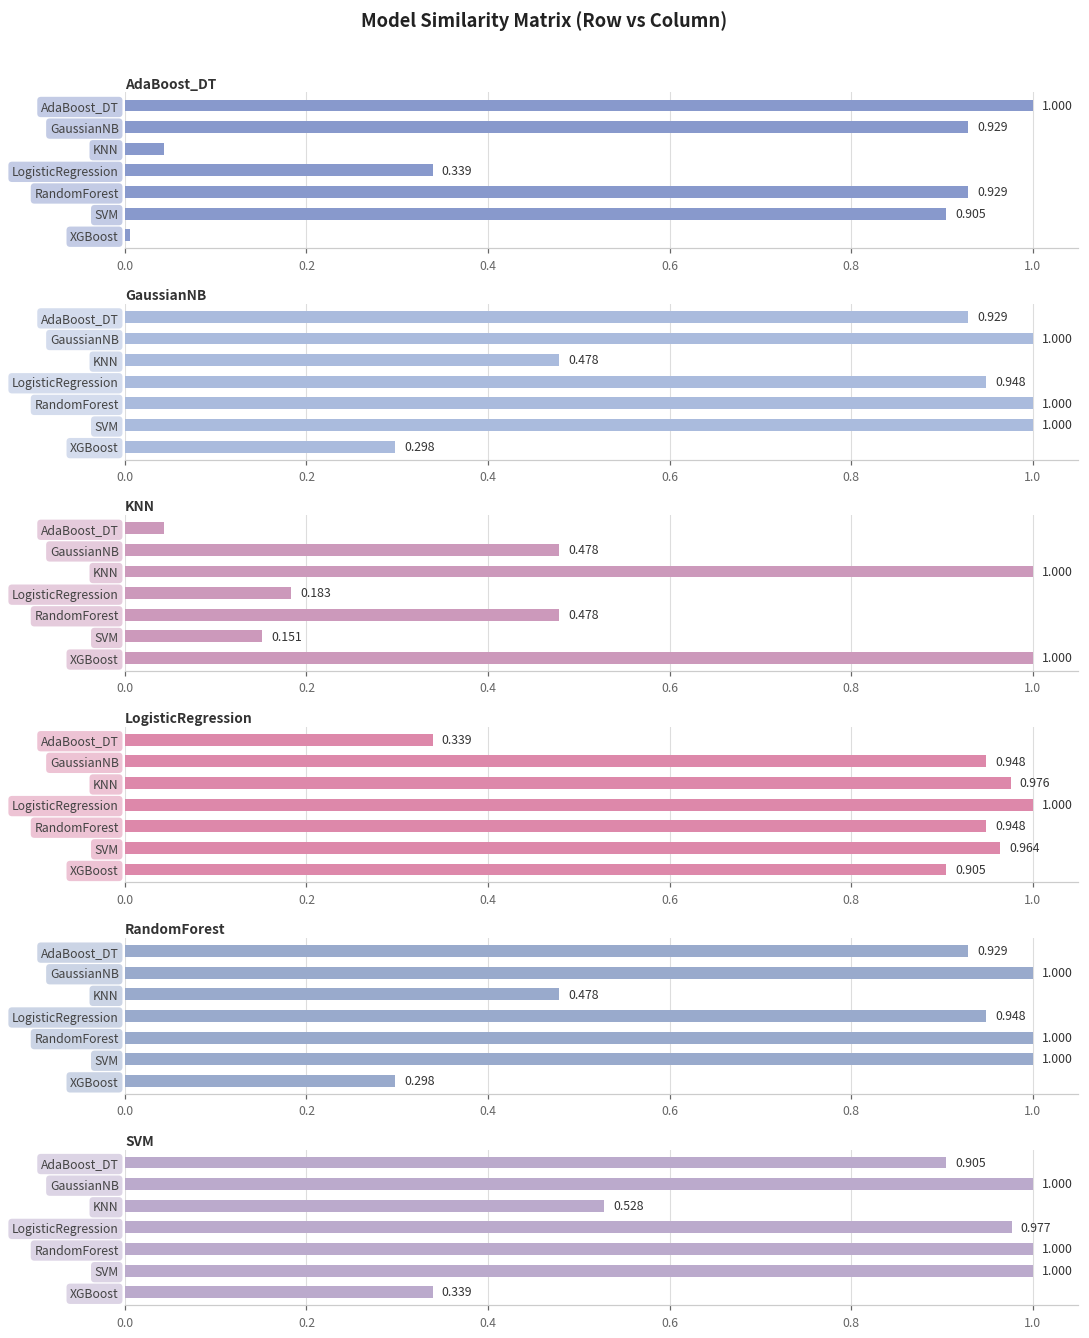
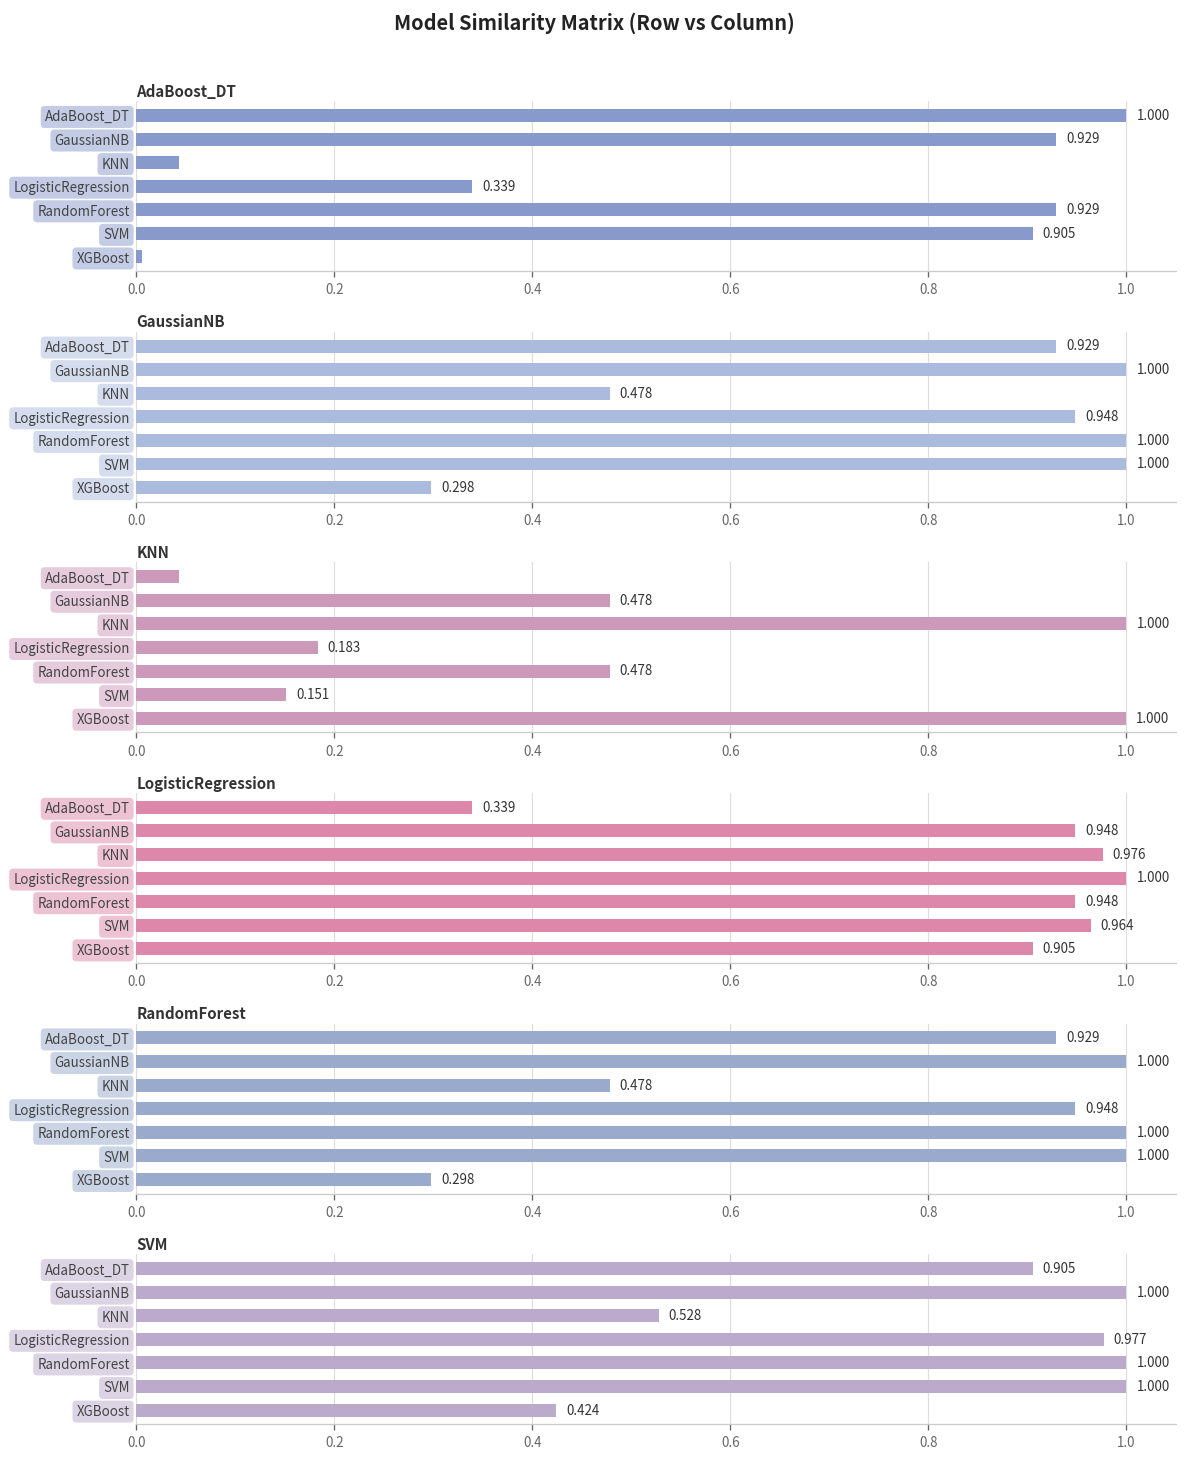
SVM, XGBoost: 0.339 -> 0.424
